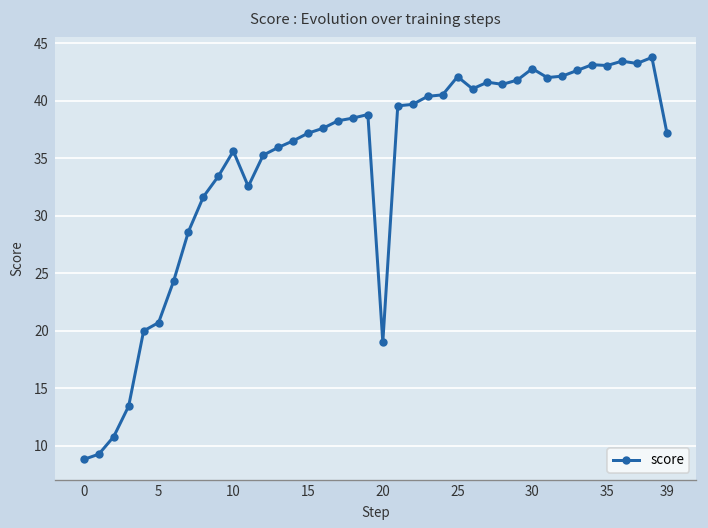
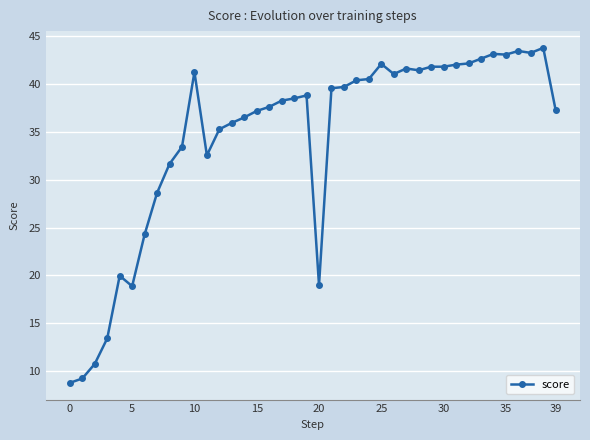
5: 21 -> 19
10: 36 -> 41
30: 43 -> 42
